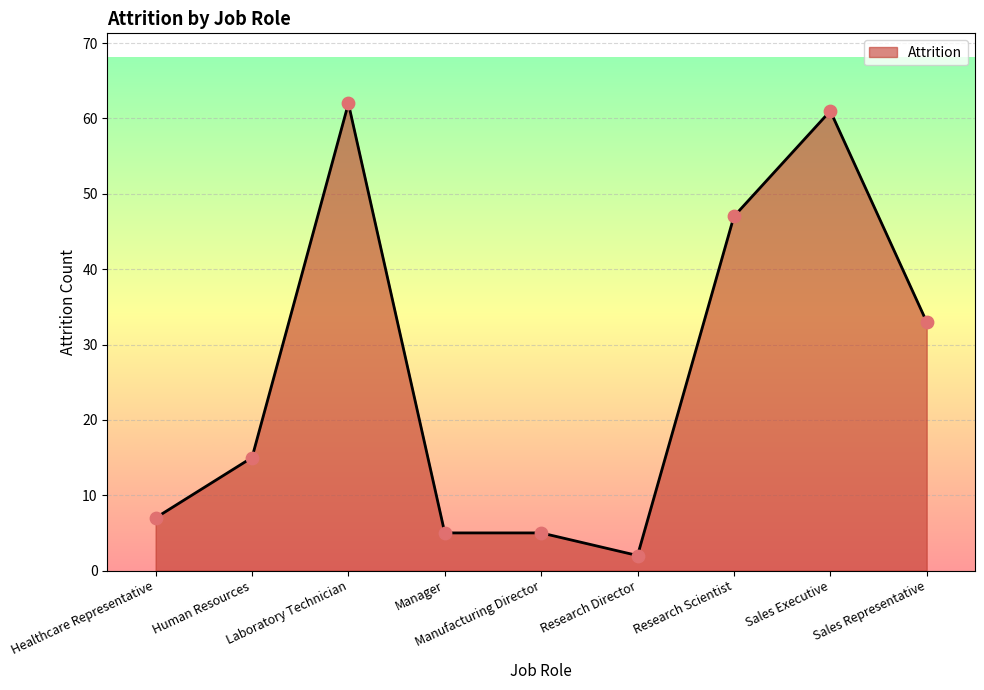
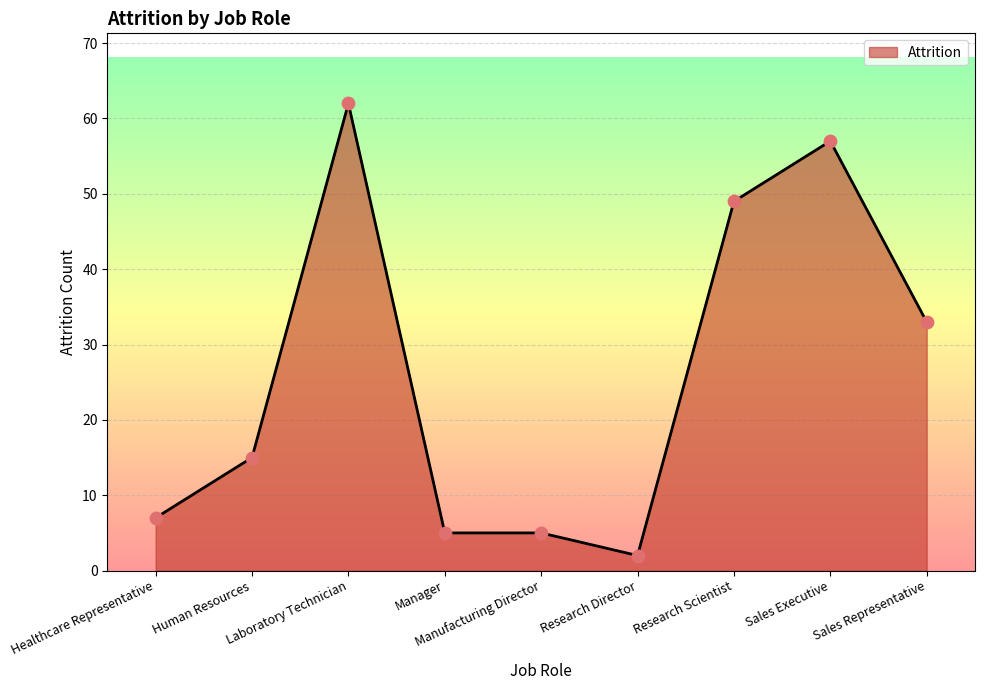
Research Scientist: 47 -> 49
Sales Executive: 61 -> 57
